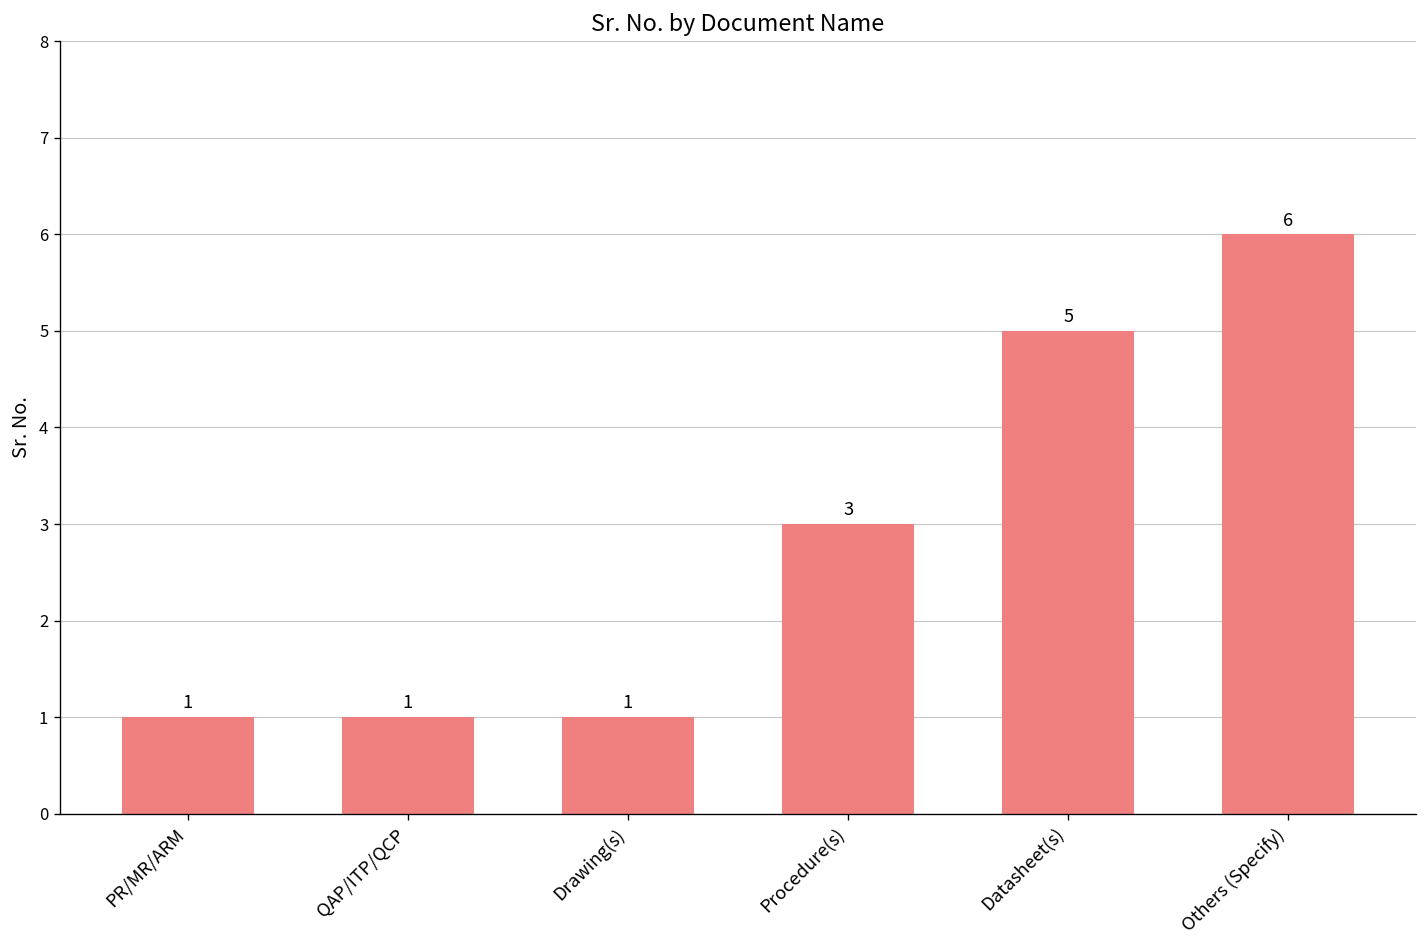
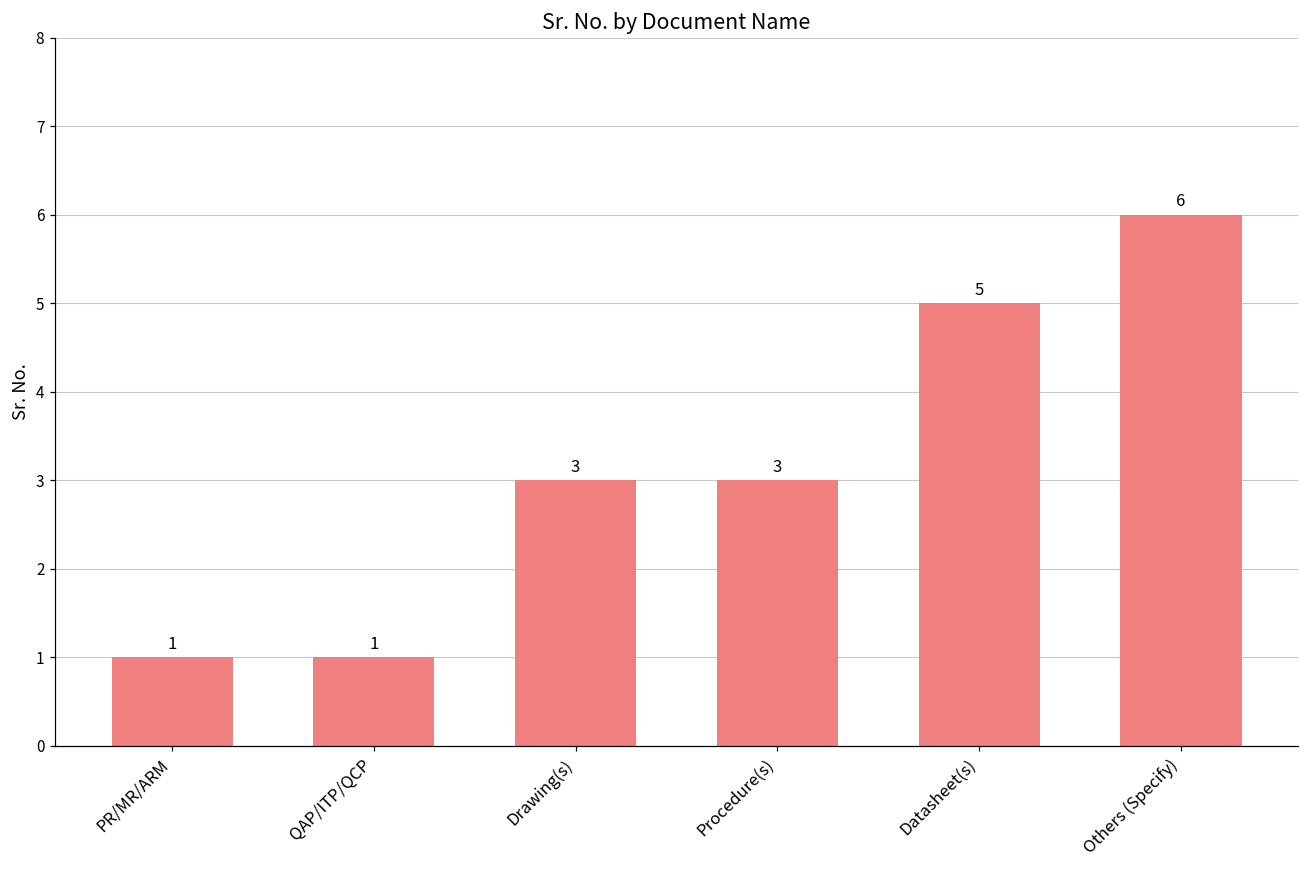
Drawing(s): 1 -> 3
